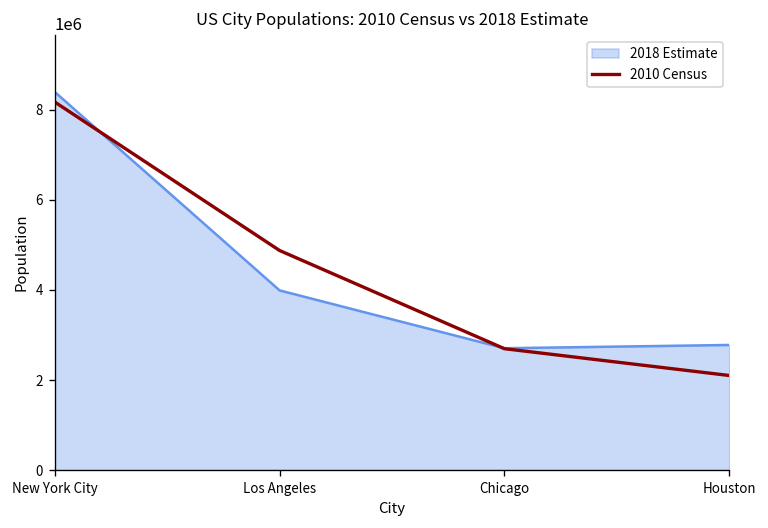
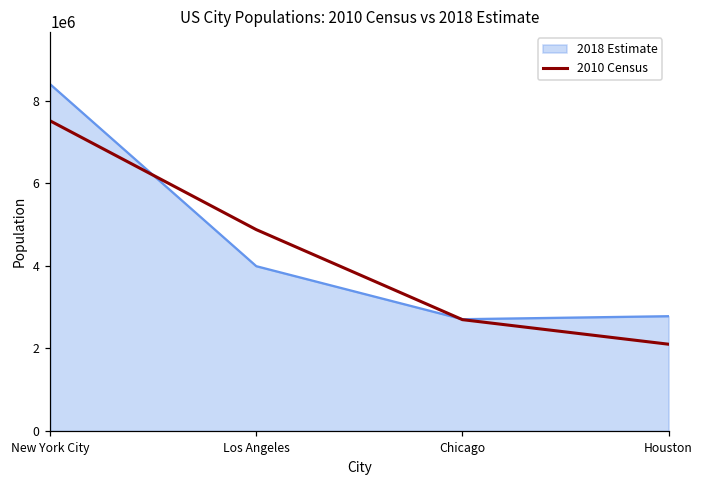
2010 Census, New York City: 8200000 -> 7500000
